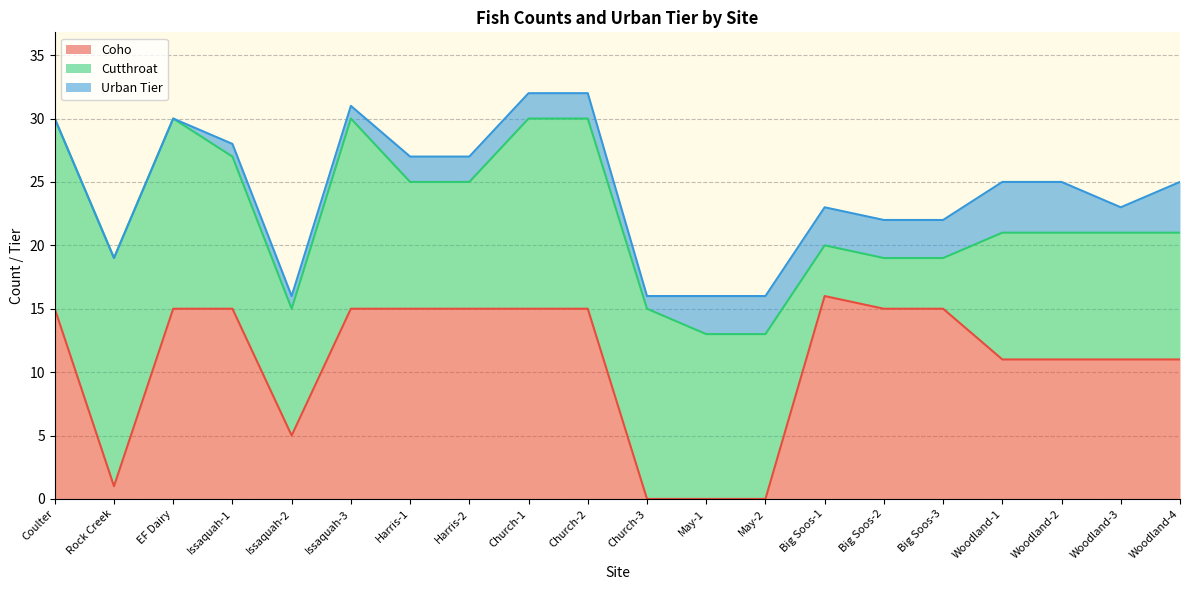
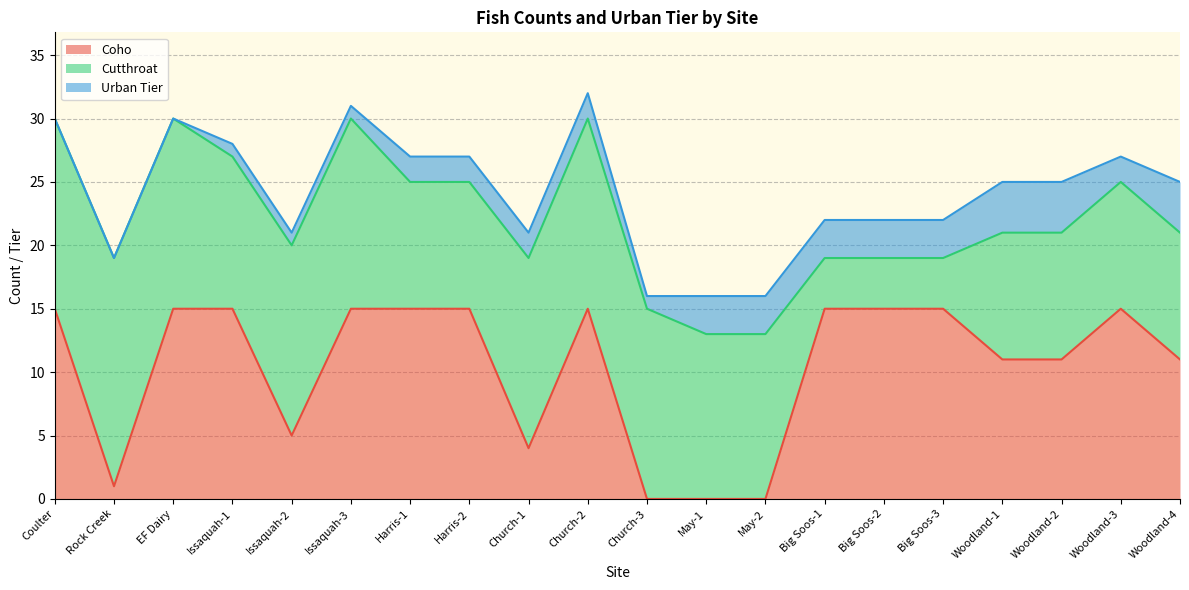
Cutthroat, Issaquah-2: 10 -> 15
Coho, Church-1: 15 -> 4
Coho, Big Soos-1: 16 -> 15
Coho, Woodland-3: 11 -> 15
